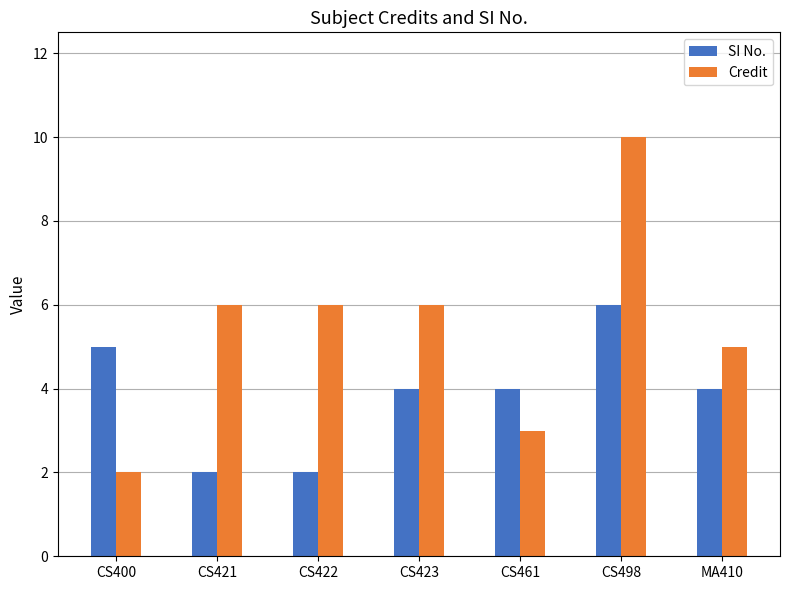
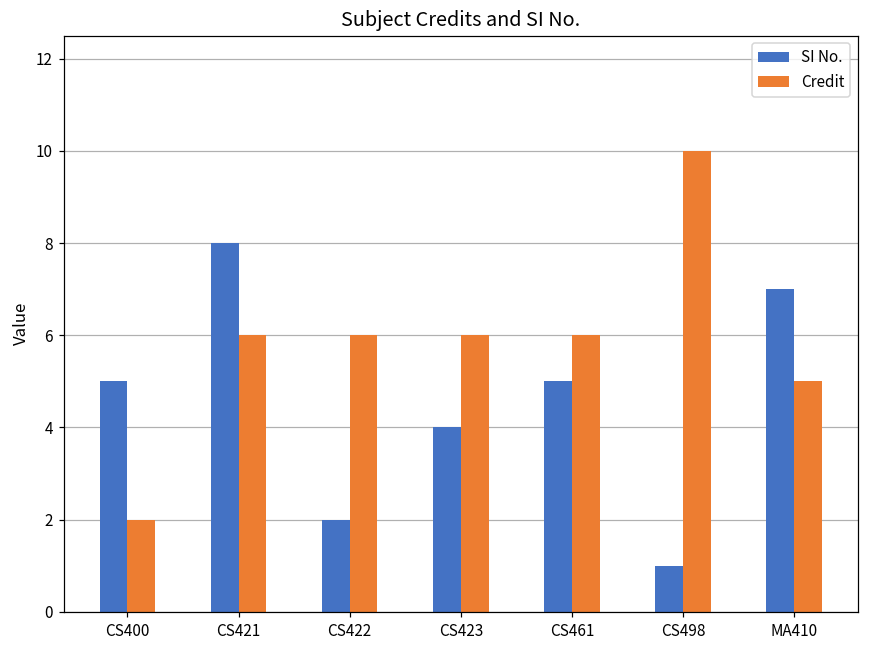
SI No., CS421: 2 -> 8
SI No., CS461: 4 -> 5
Credit, CS461: 3 -> 6
SI No., CS498: 6 -> 1
SI No., MA410: 4 -> 7
